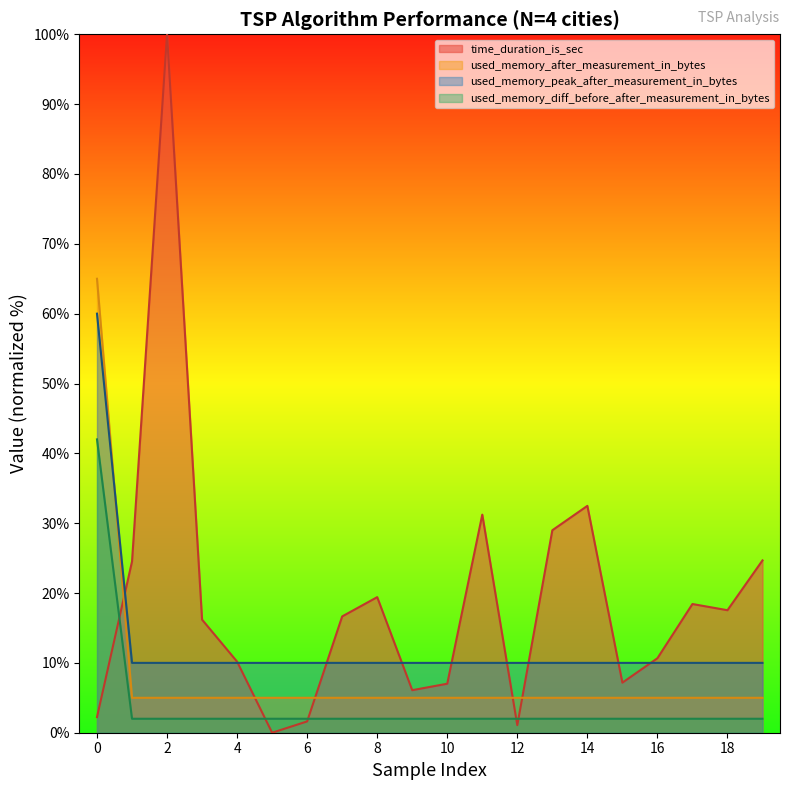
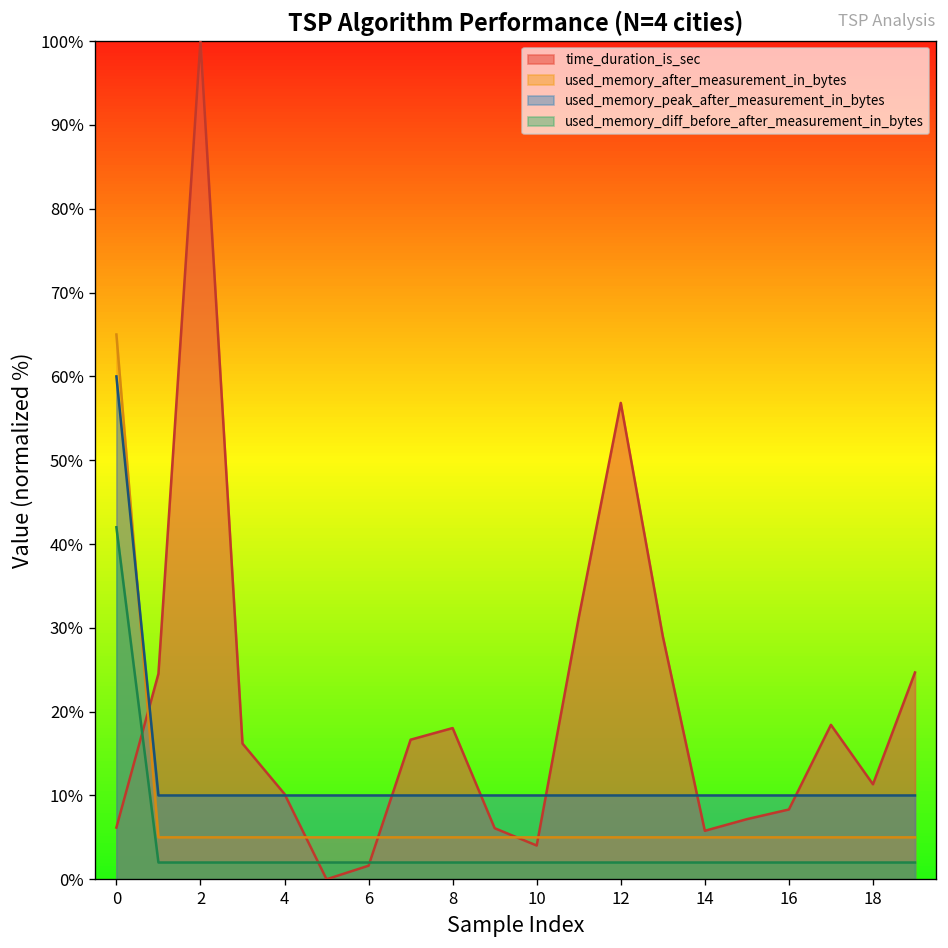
time_duration_is_sec, 0: 2% -> 6%
time_duration_is_sec, 8: 19% -> 18%
time_duration_is_sec, 10: 7% -> 4%
time_duration_is_sec, 12: 1% -> 57%
time_duration_is_sec, 14: 32% -> 6%
time_duration_is_sec, 16: 11% -> 8%
time_duration_is_sec, 18: 18% -> 11%
